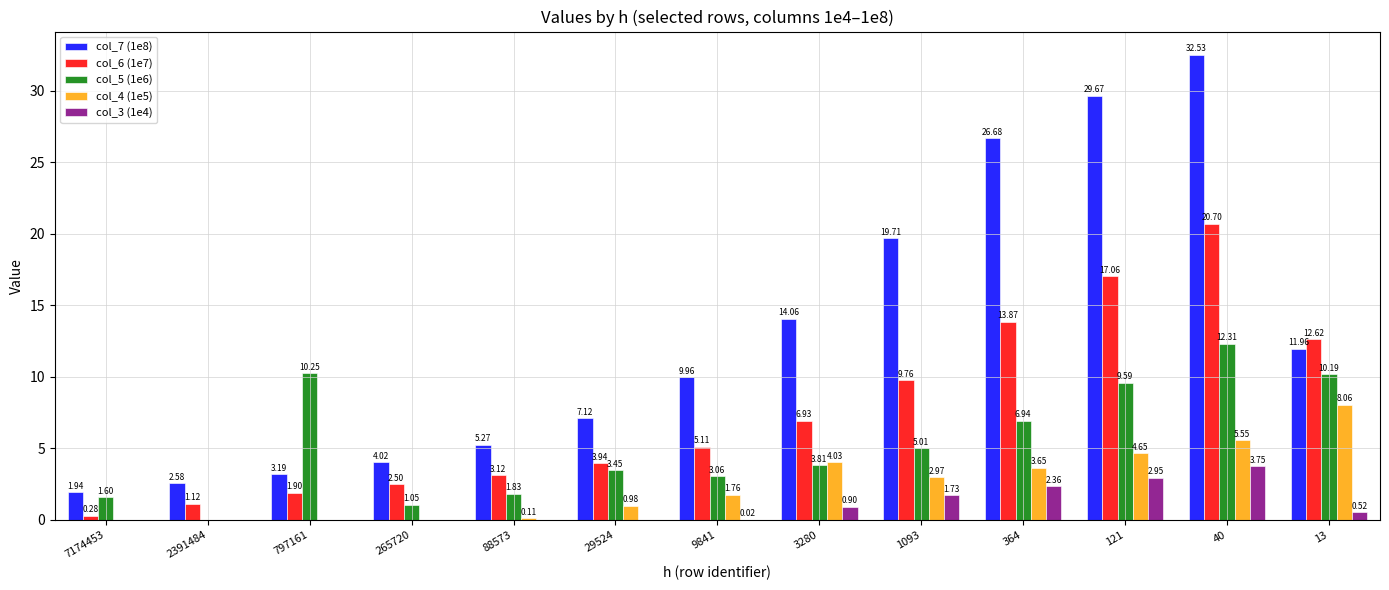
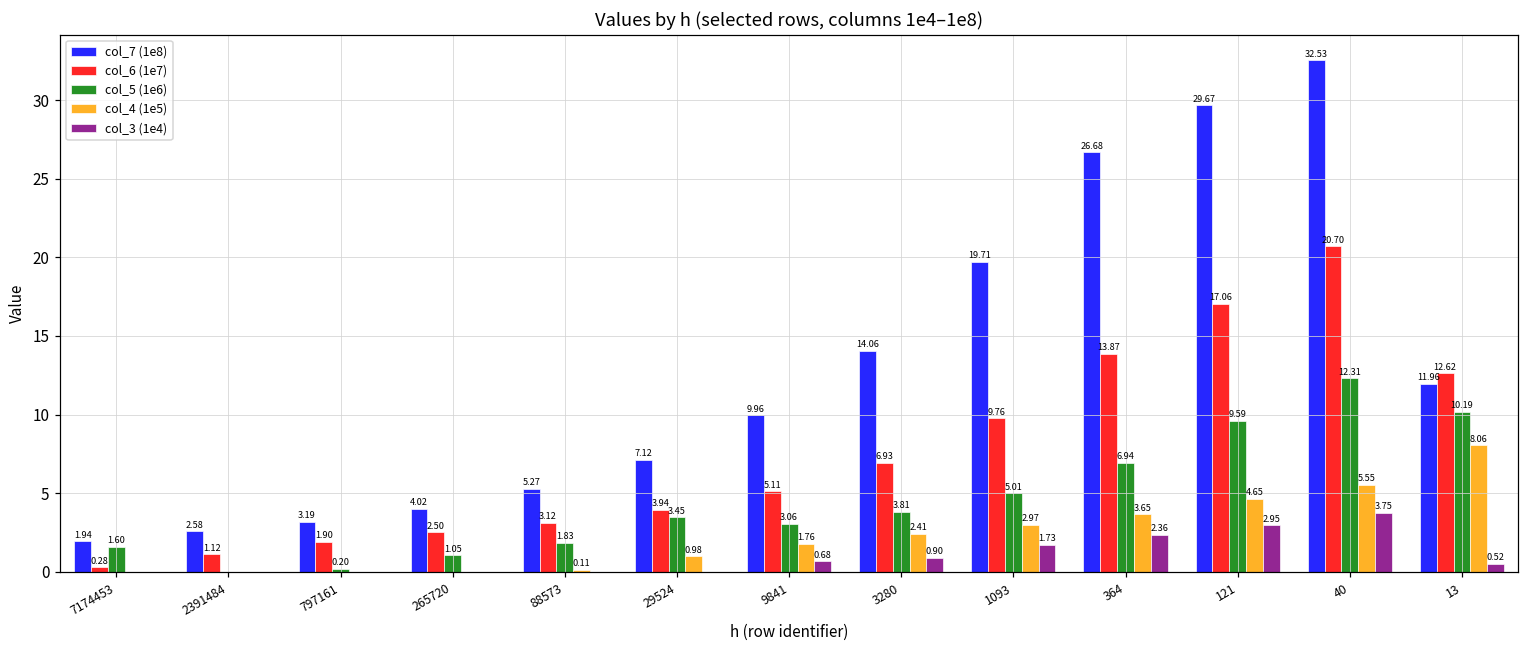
col_5 (1e6), 797161: 10.25 -> 0.20
col_3 (1e4), 9841: 0.02 -> 0.68
col_4 (1e5), 3280: 4.03 -> 2.41
